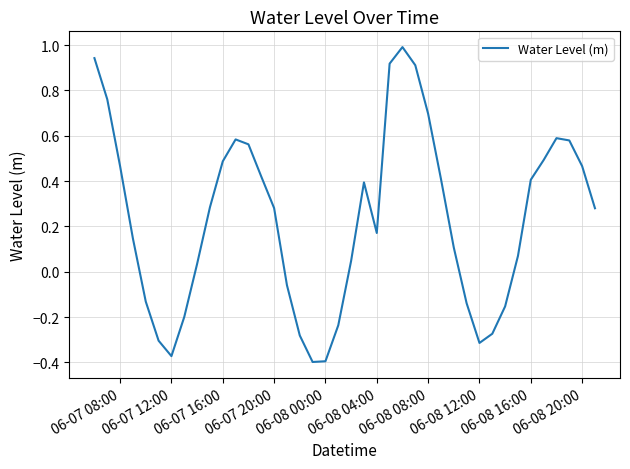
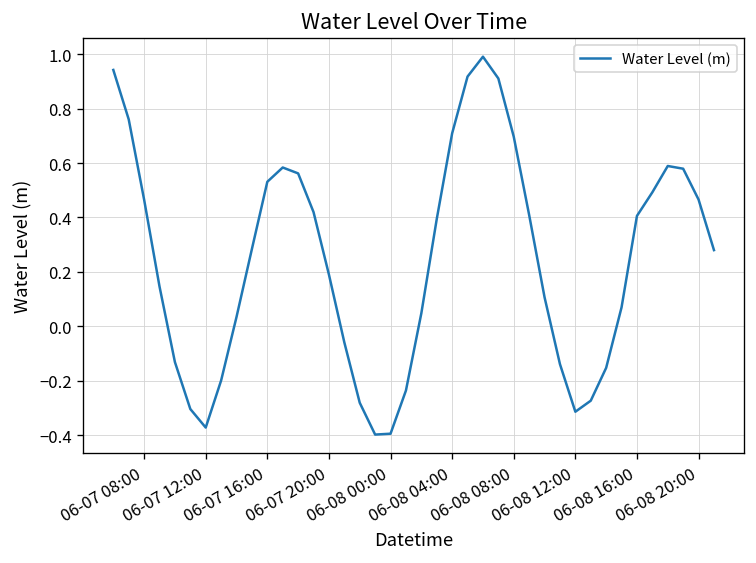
06-07 16:00: 0.49 -> 0.53
06-07 20:00: 0.28 -> 0.19
06-08 04:00: 0.17 -> 0.71
